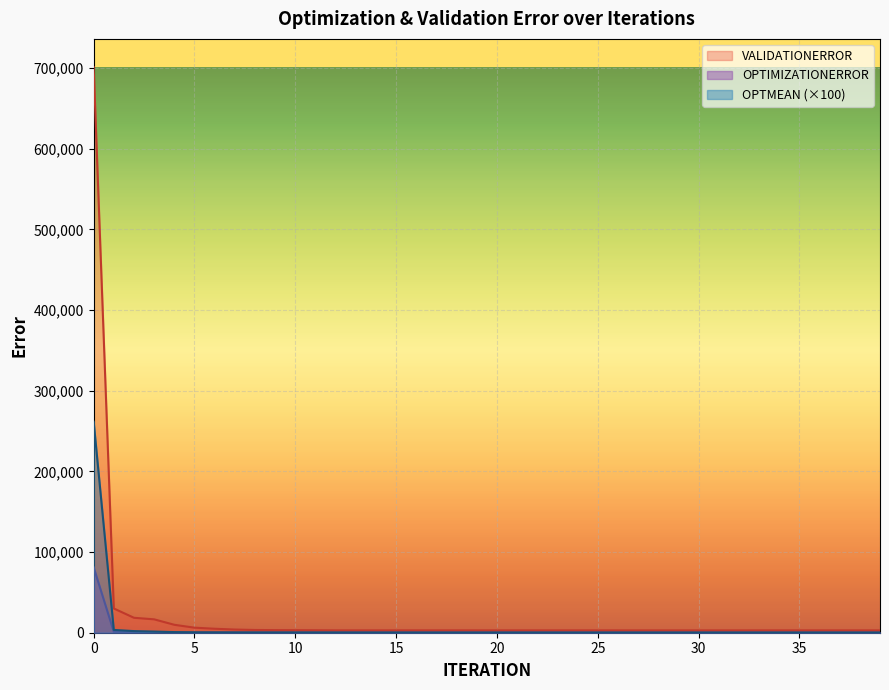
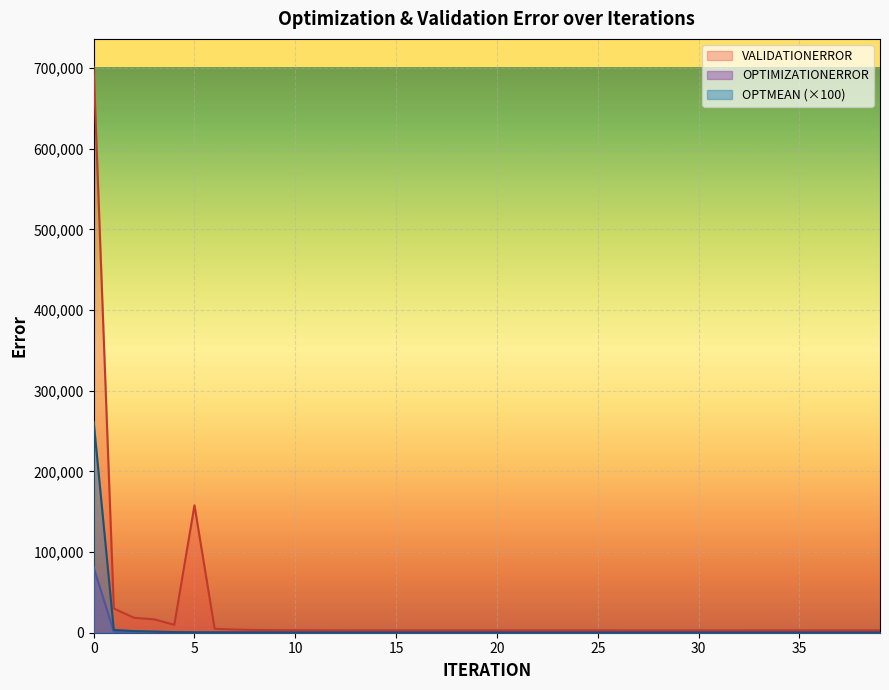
VALIDATIONERROR, 5: 10,000 -> 160,000
